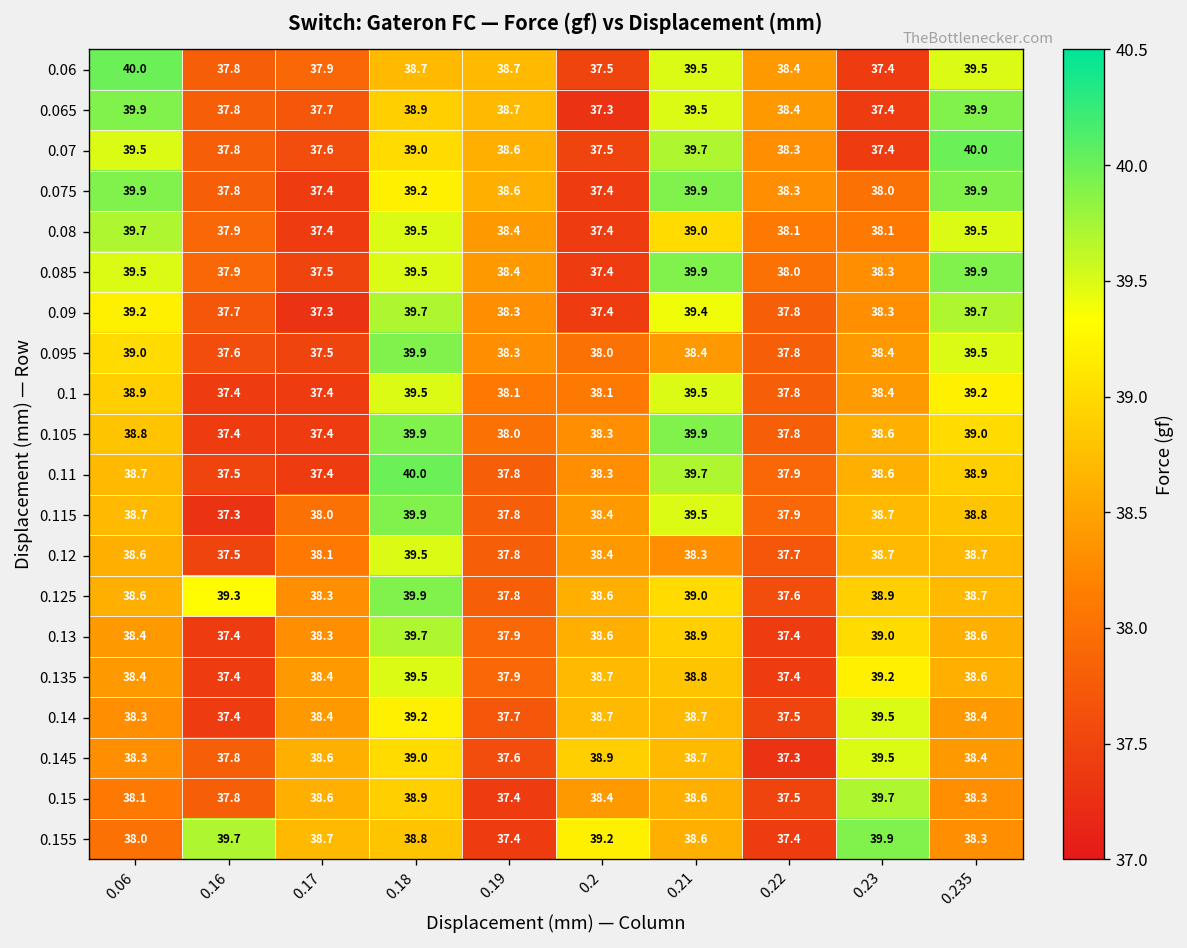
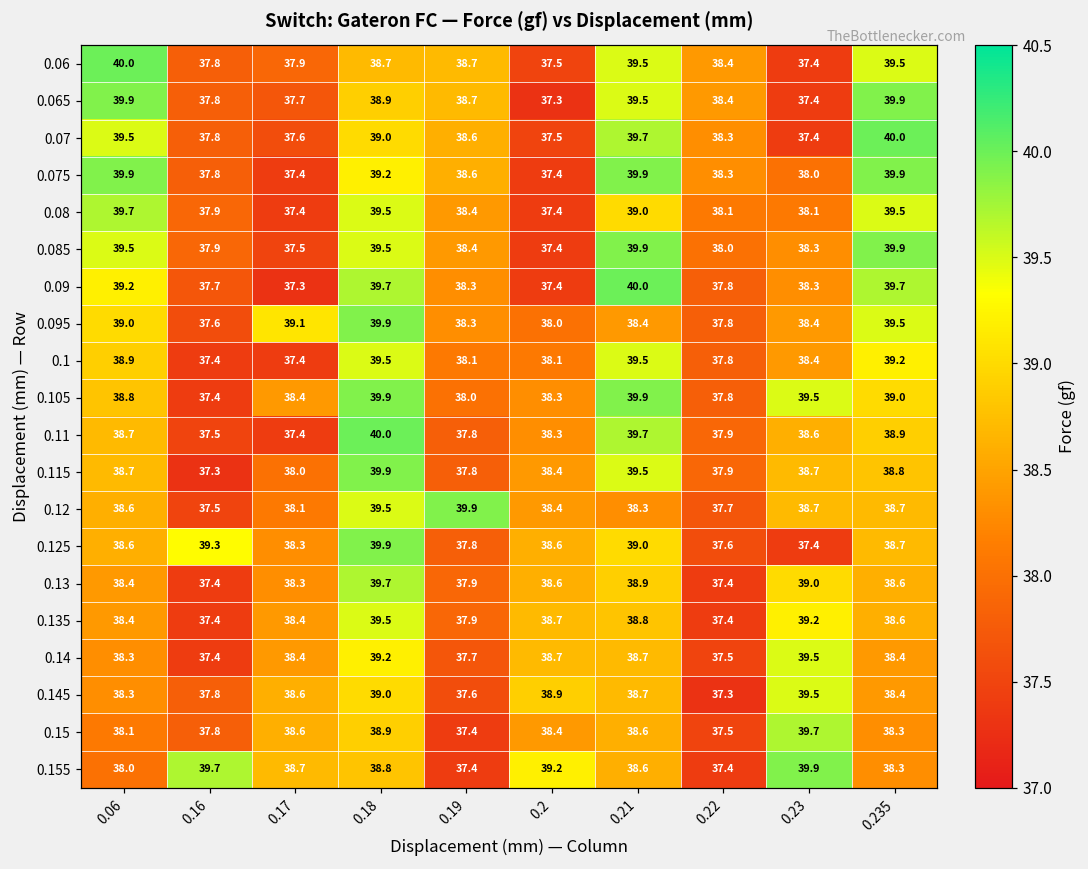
0.09, 0.21: 39.4 -> 40.0
0.095, 0.17: 37.5 -> 39.1
0.105, 0.17: 37.4 -> 38.4
0.105, 0.23: 38.6 -> 39.5
0.12, 0.19: 37.8 -> 39.9
0.125, 0.23: 38.9 -> 37.4
